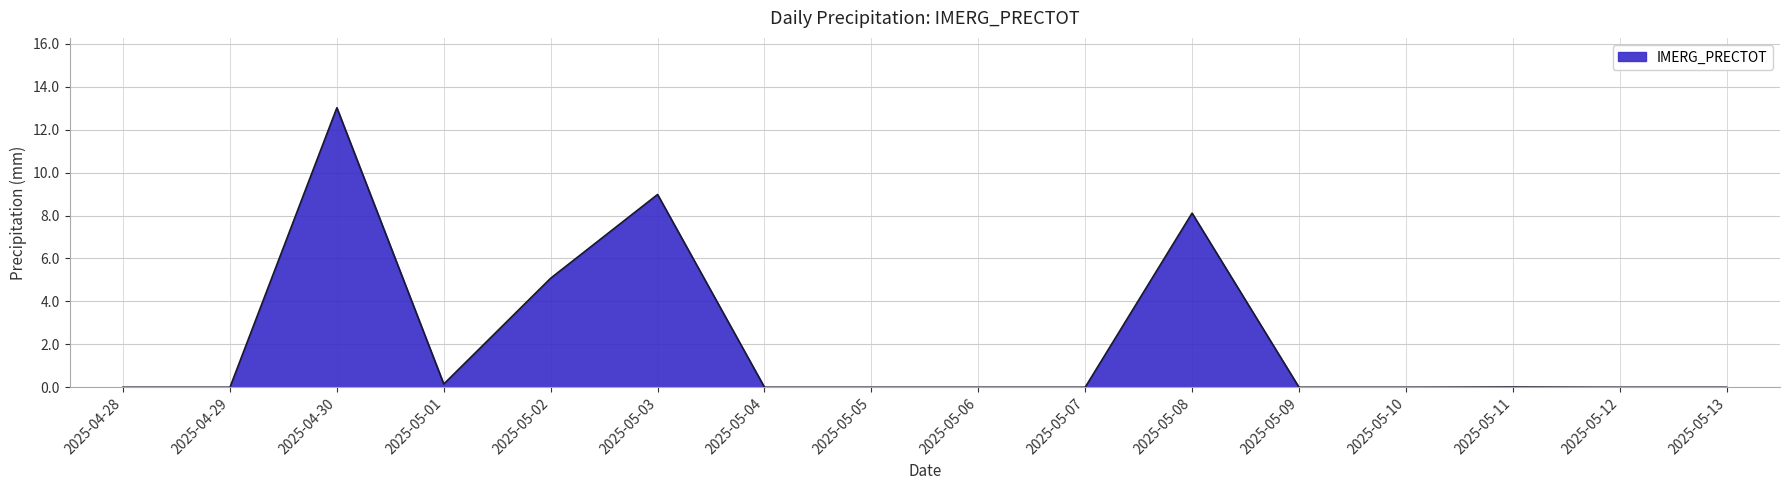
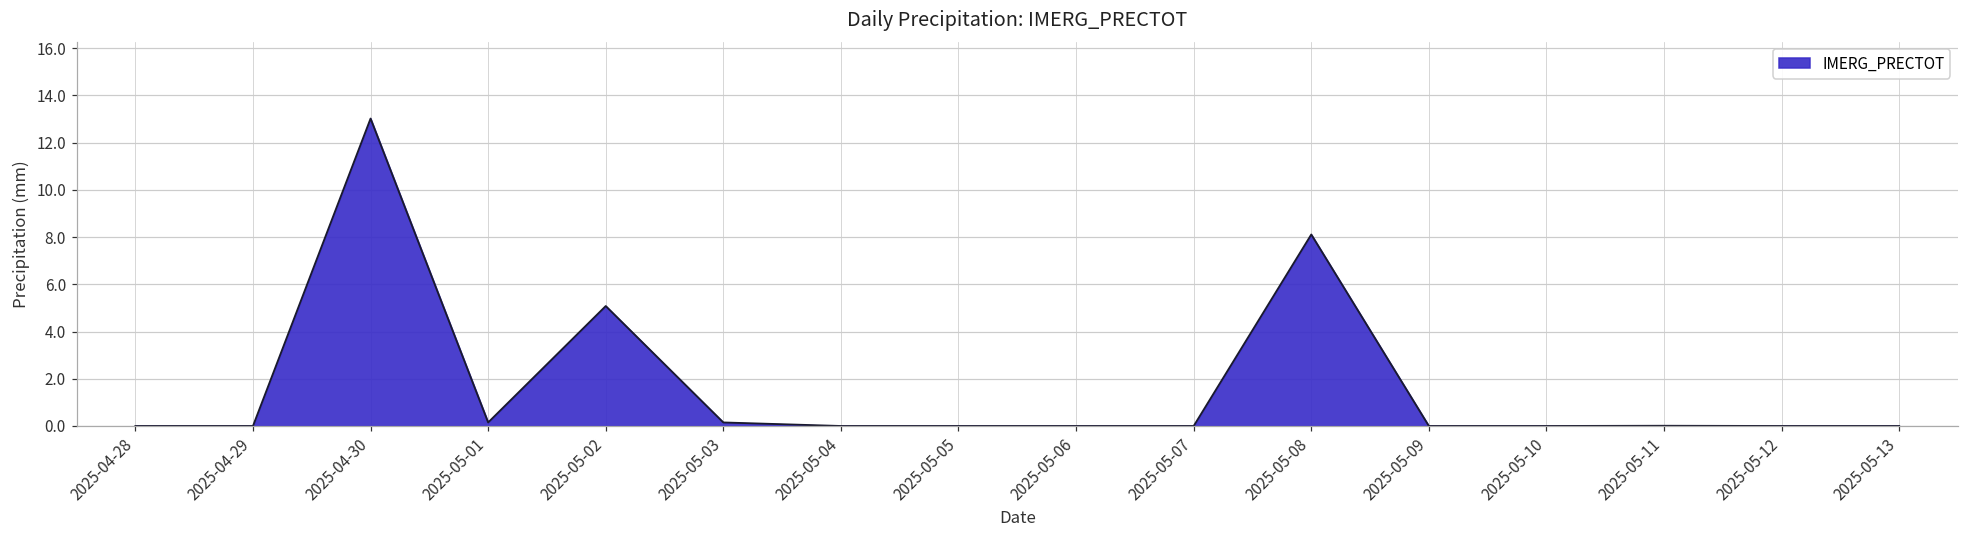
2025-05-03: 9.0 -> 0.2
